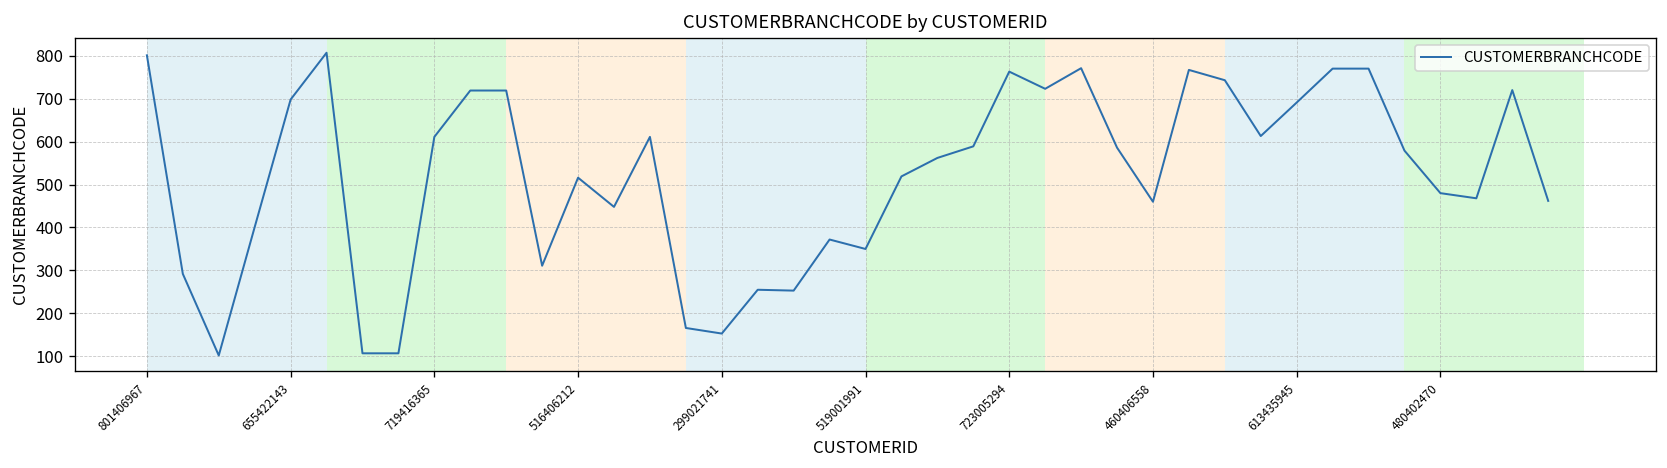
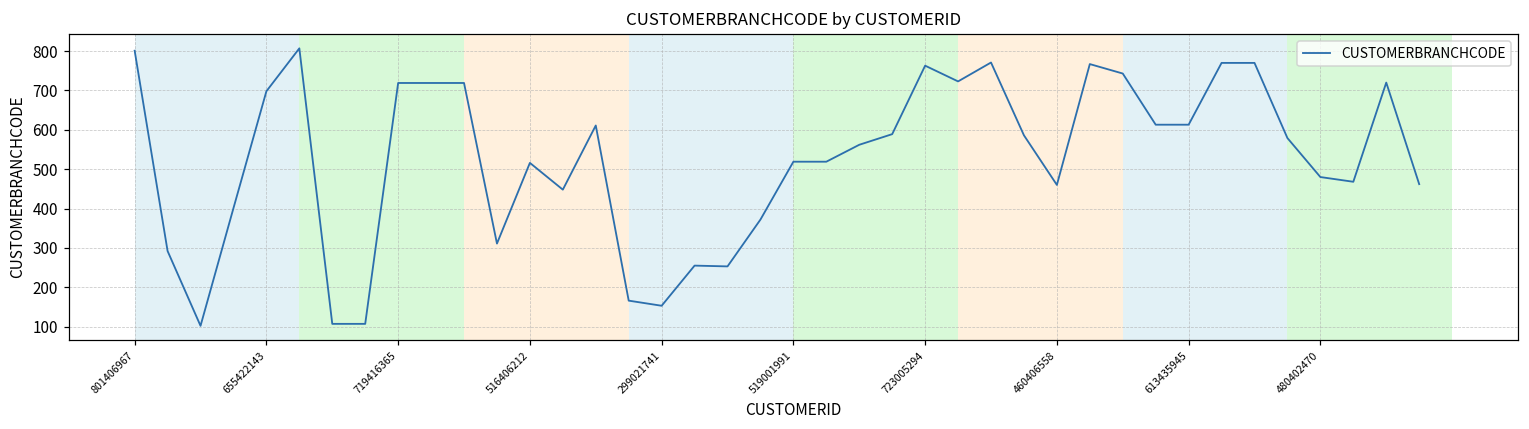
719416365: 610 -> 720
519001991: 350 -> 520
613435945: 690 -> 610
